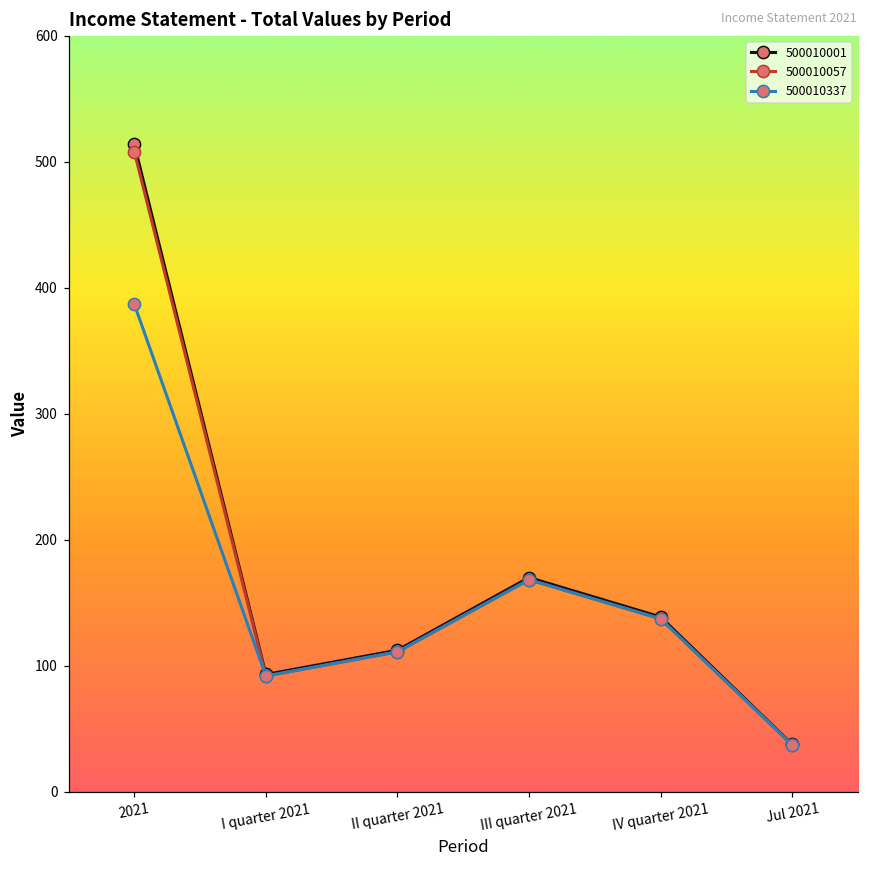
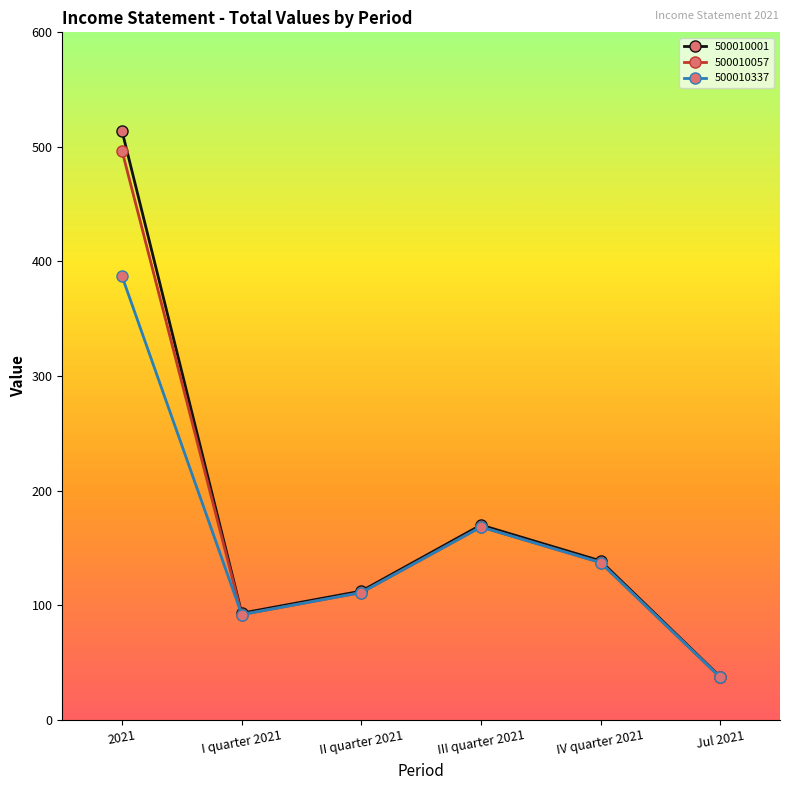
500010057, 2021: 508 -> 496
